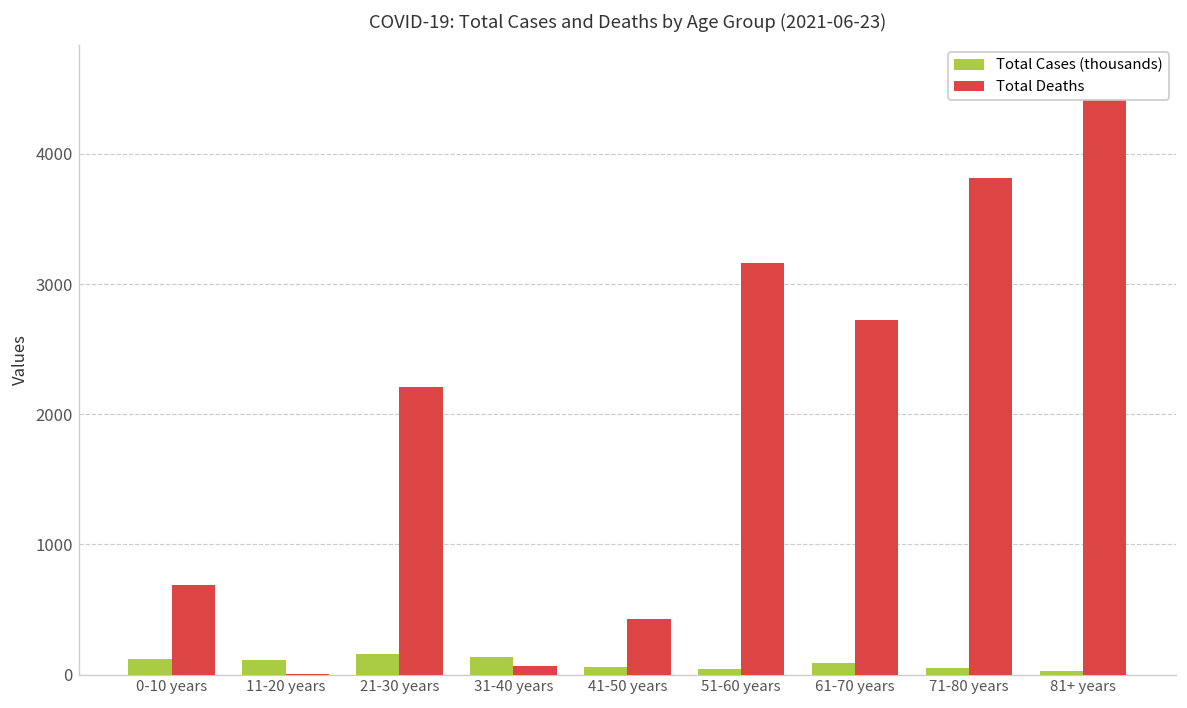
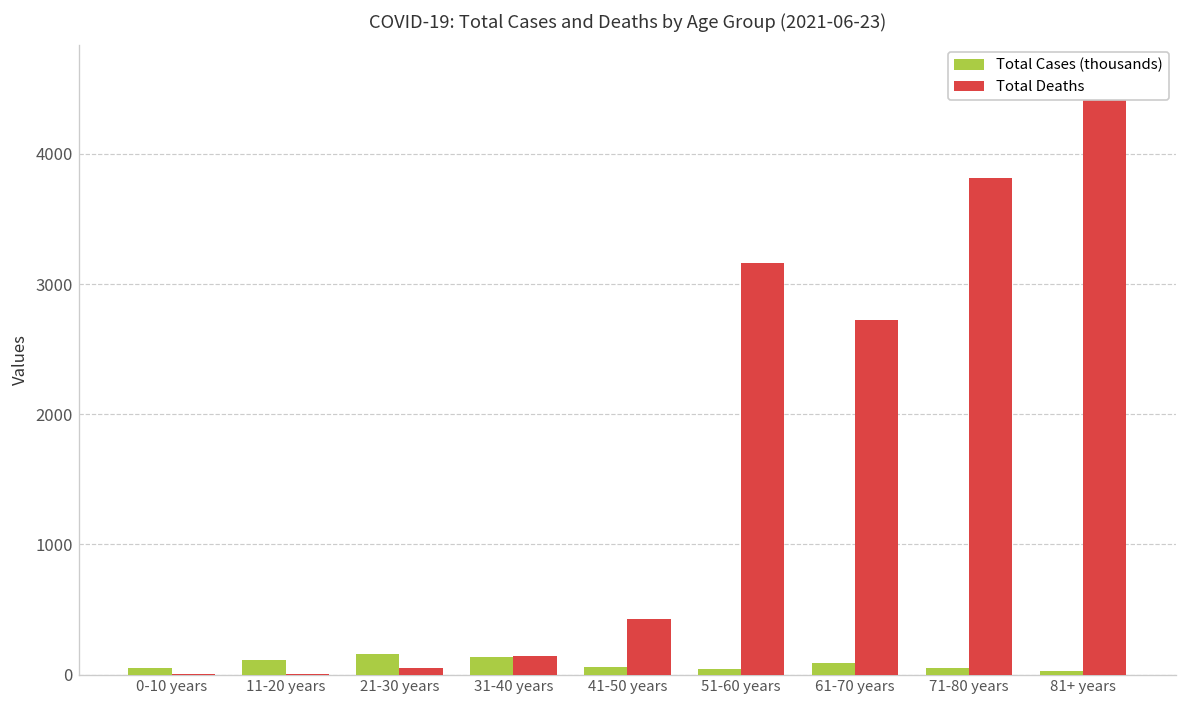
Total Cases (thousands), 0-10 years: 120 -> 50
Total Deaths, 0-10 years: 690 -> 10
Total Deaths, 21-30 years: 2210 -> 50
Total Deaths, 31-40 years: 60 -> 140
